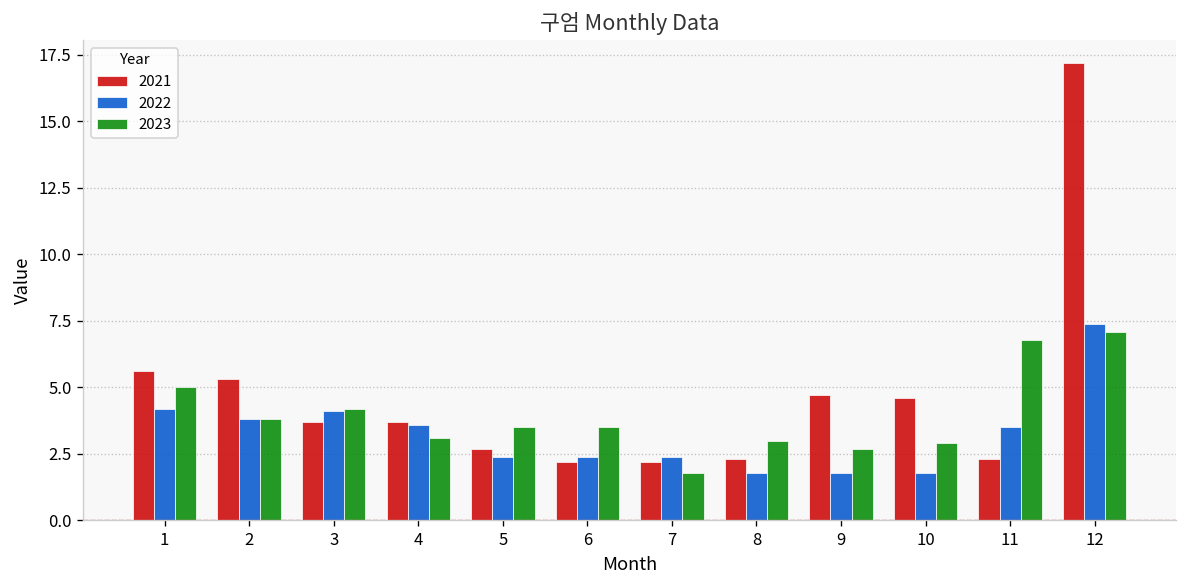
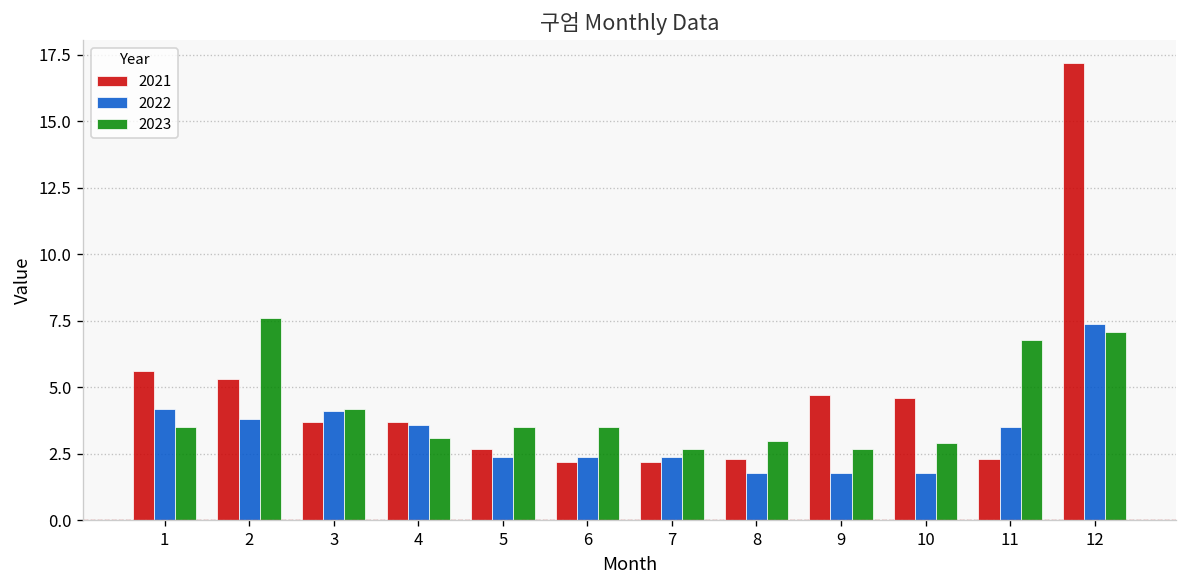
2023, 1: 5.0 -> 3.5
2023, 2: 3.8 -> 7.6
2023, 7: 1.8 -> 2.7
